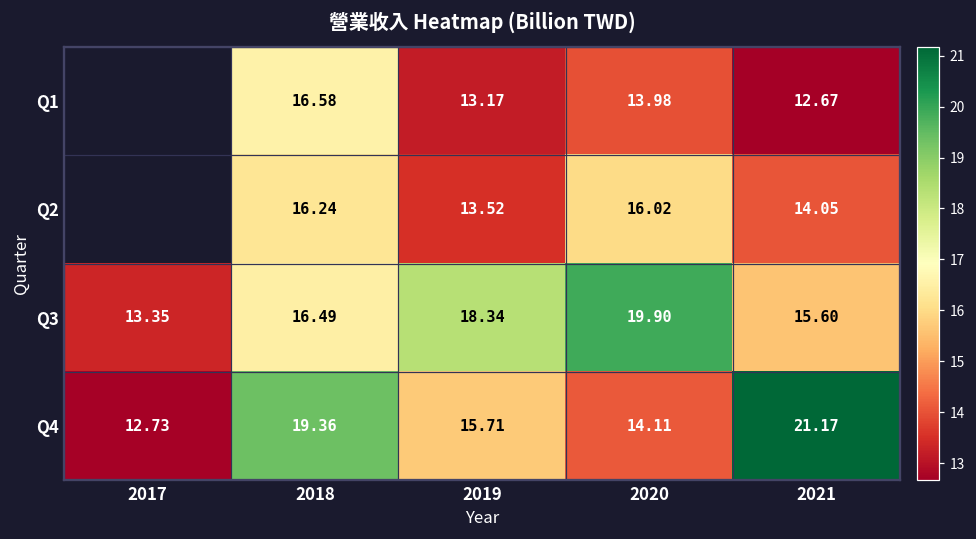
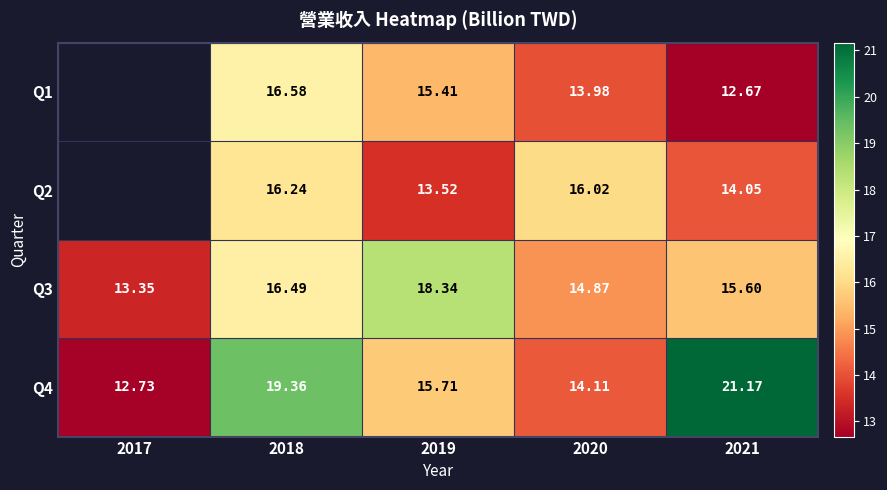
Q1, 2019: 13.17 -> 15.41
Q3, 2020: 19.90 -> 14.87
